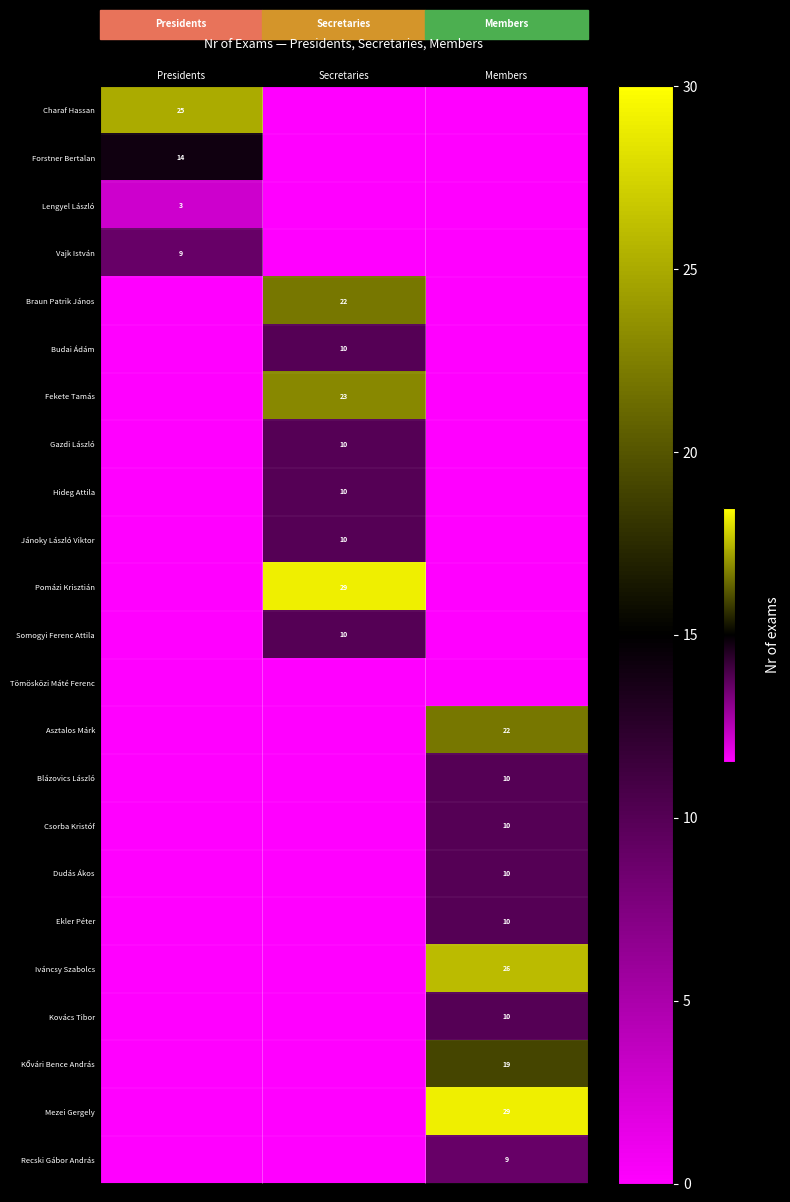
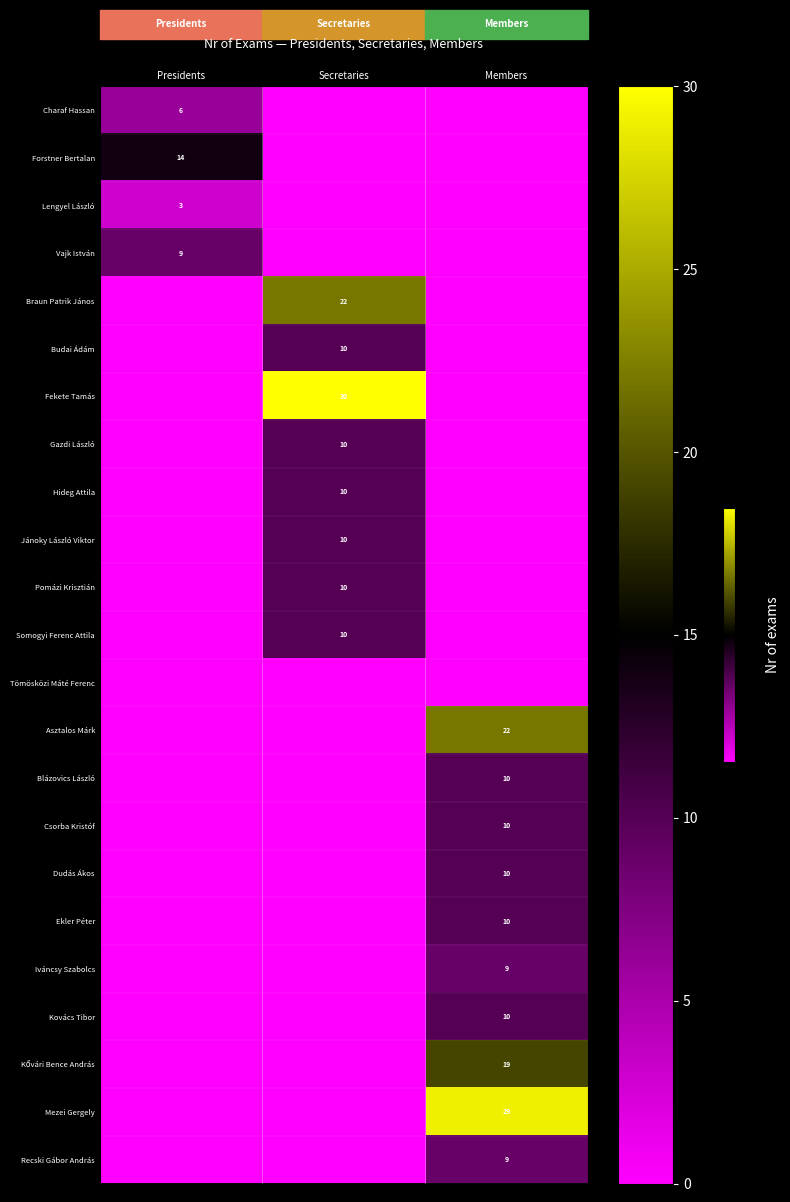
Charaf Hassan, Presidents: 25 -> 6
Fekete Tamás, Secretaries: 23 -> 30
Pomázi Krisztián, Secretaries: 29 -> 10
Iváncsy Szabolcs, Members: 26 -> 9
